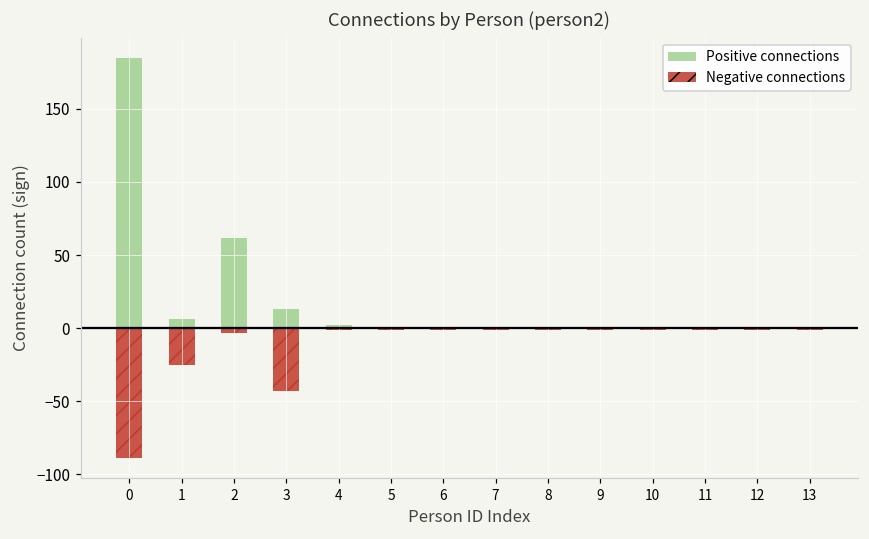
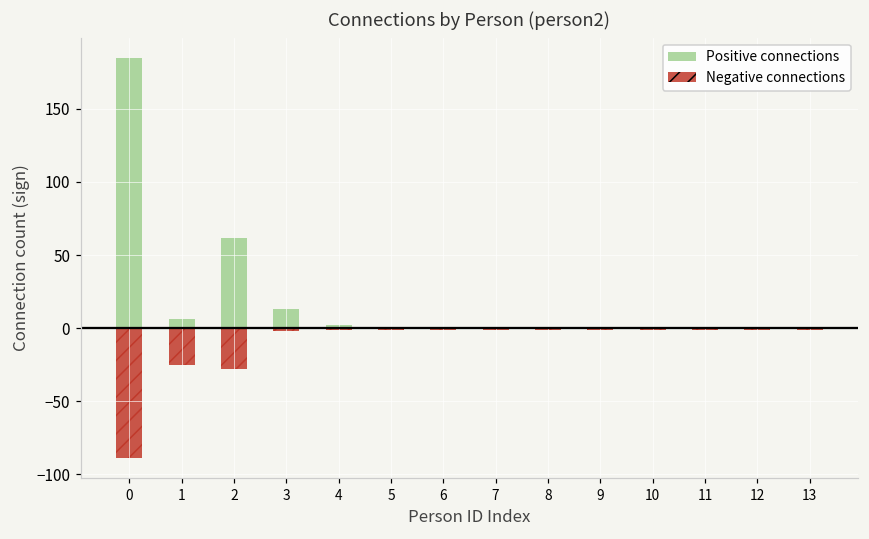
Negative connections, 2: -3 -> -28
Negative connections, 3: -43 -> -2
